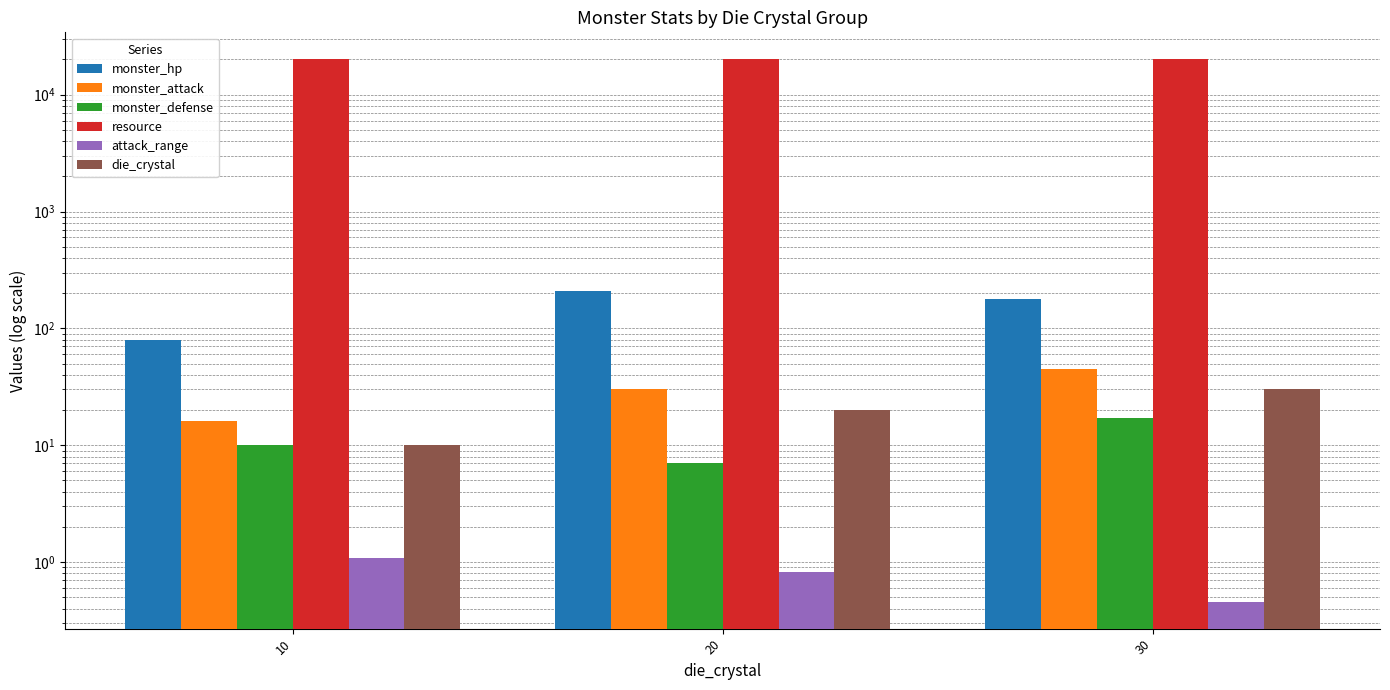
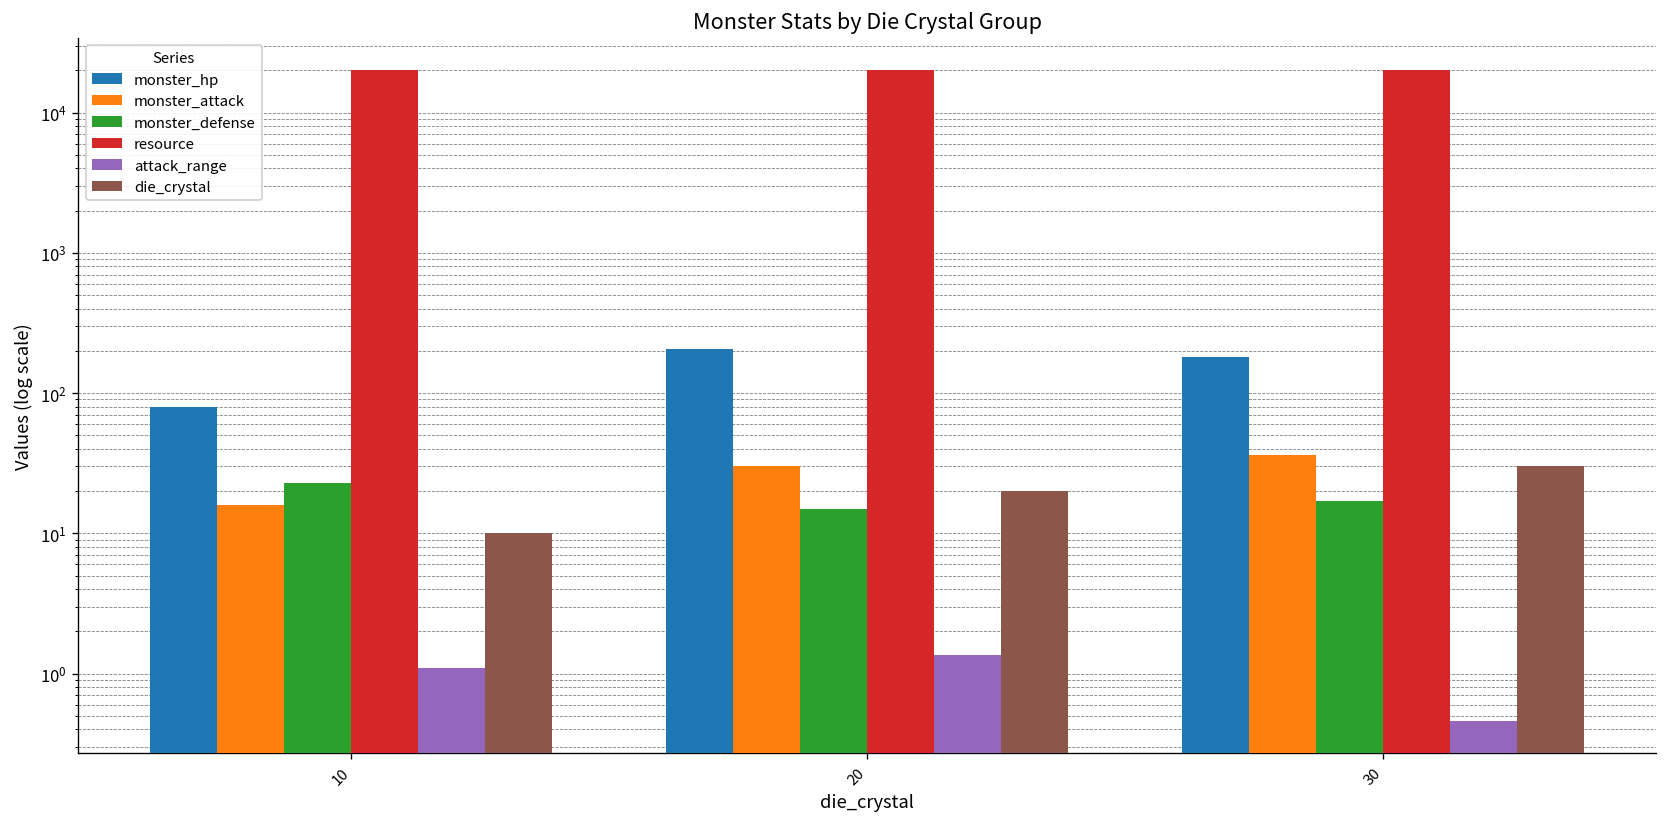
monster_defense, 10: 10 -> 23
monster_defense, 20: 7 -> 15
attack_range, 20: 0.8 -> 1.4
monster_attack, 30: 45 -> 36
